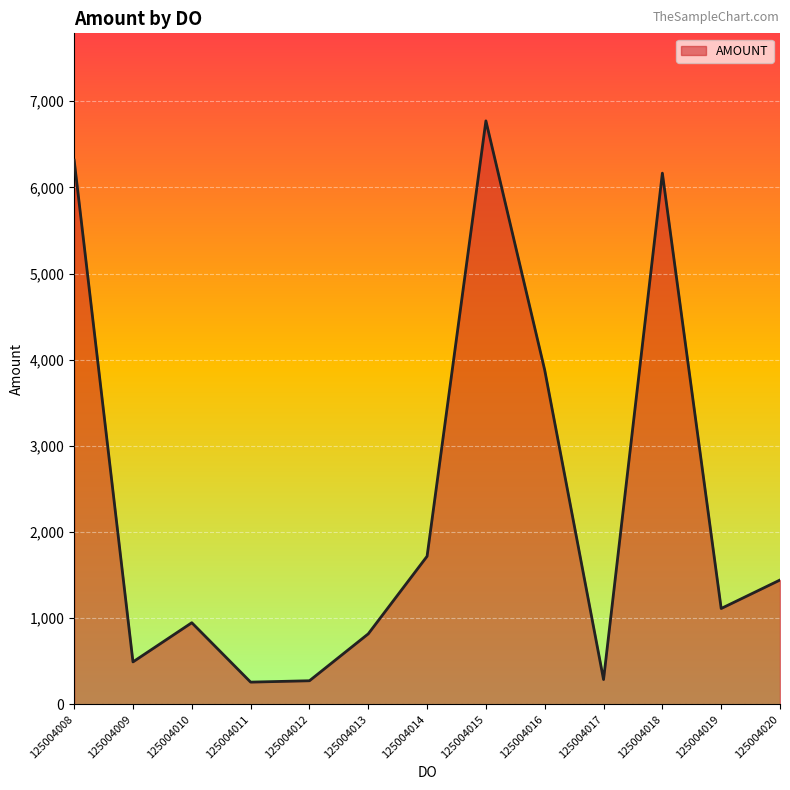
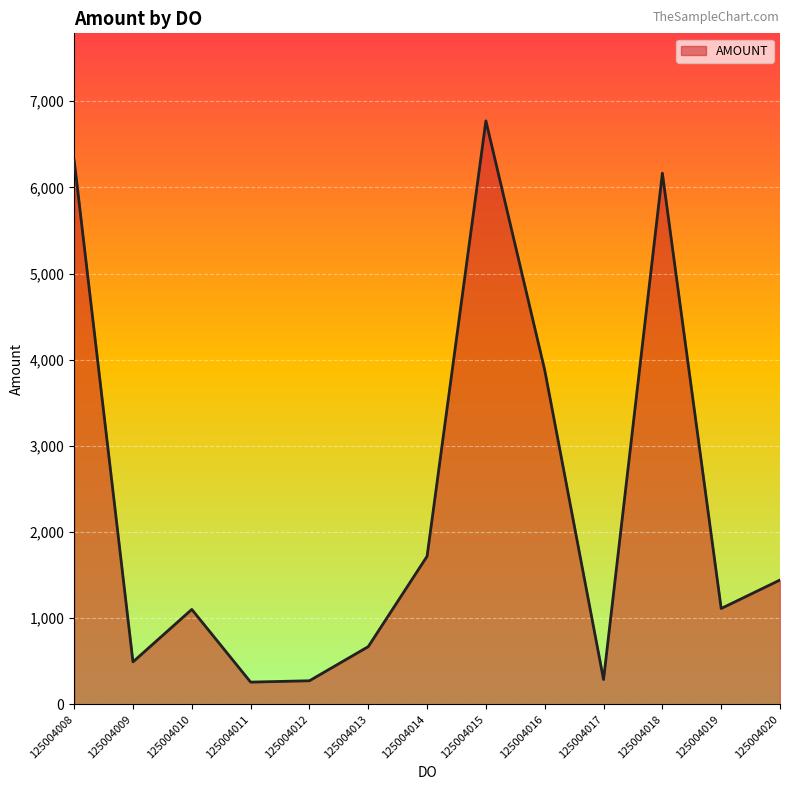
125004010: 900 -> 1,100
125004013: 800 -> 700
